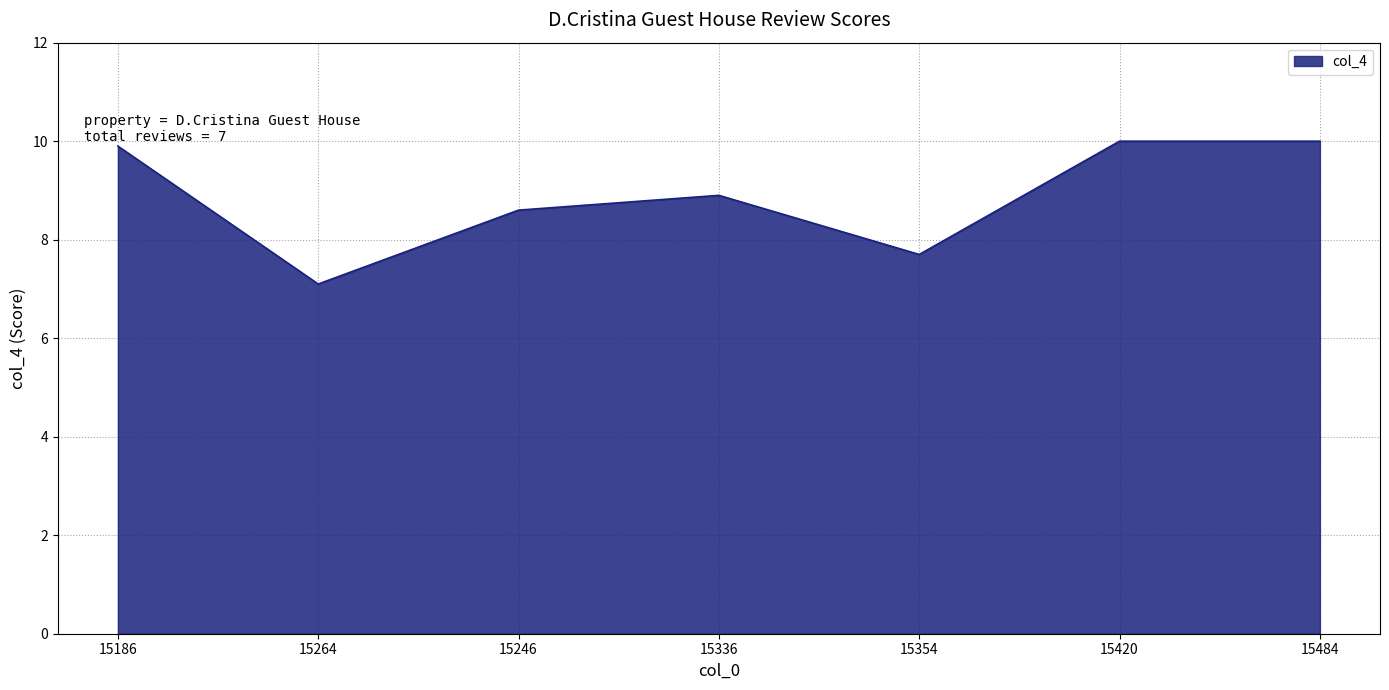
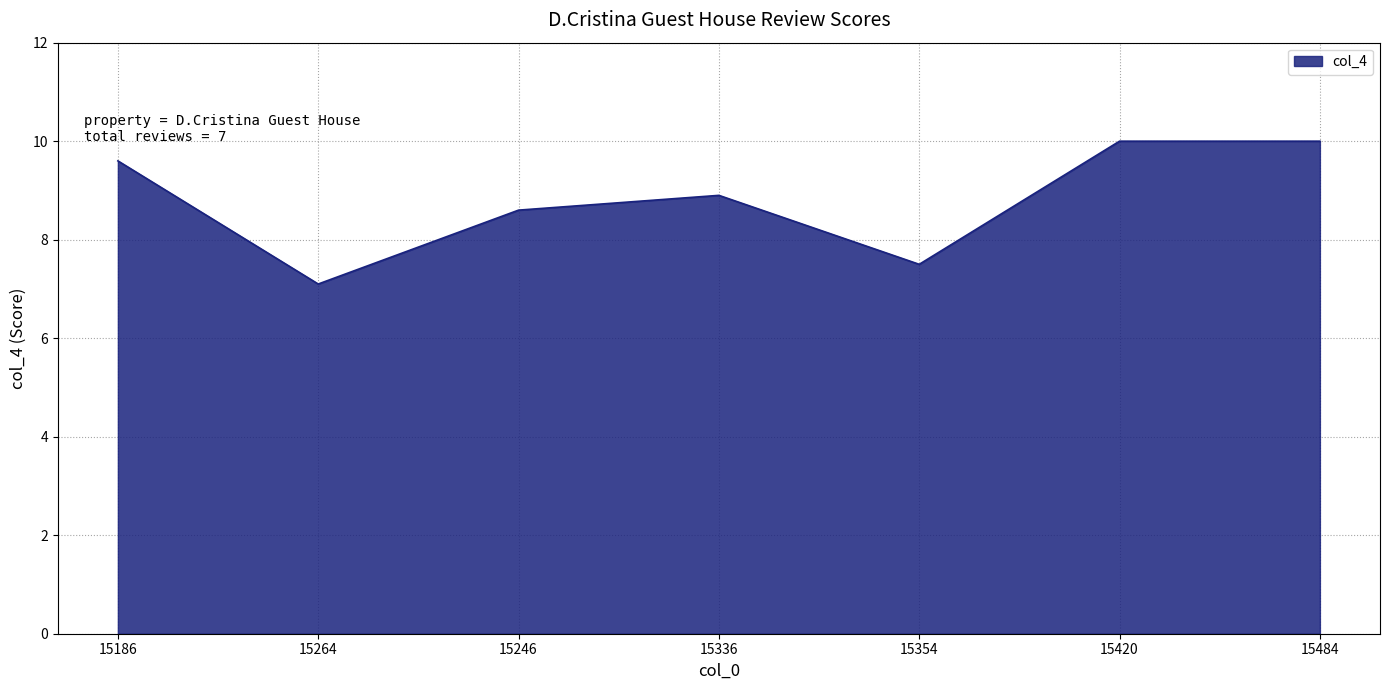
15186: 9.9 -> 9.6
15354: 7.7 -> 7.5
